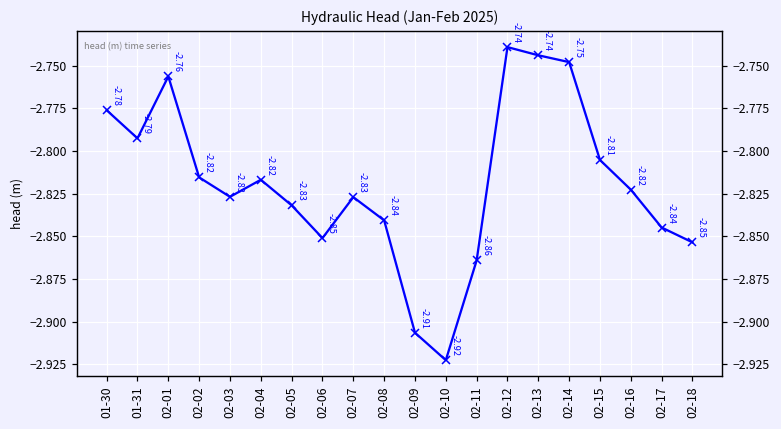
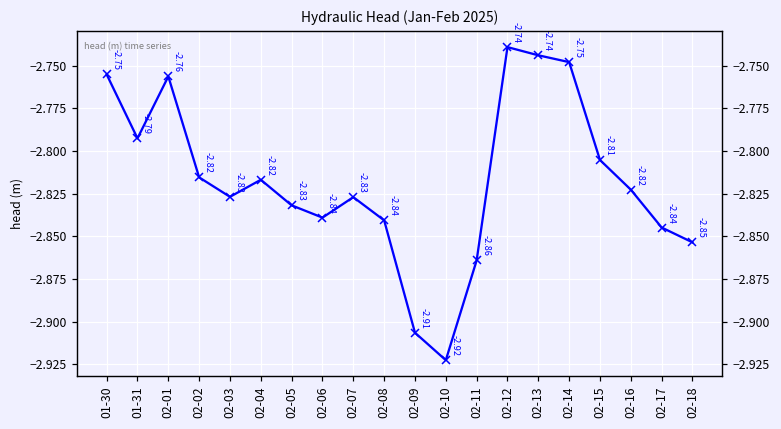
01-30: -2.78 -> -2.75
02-06: -2.85 -> -2.84
